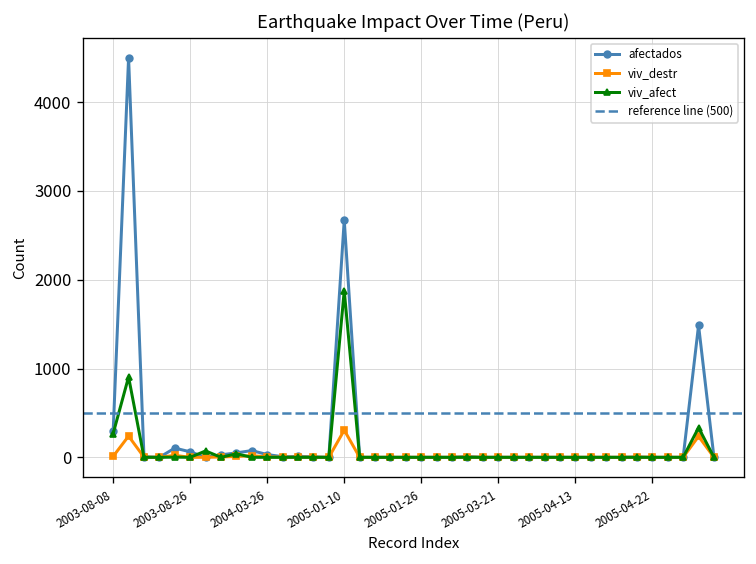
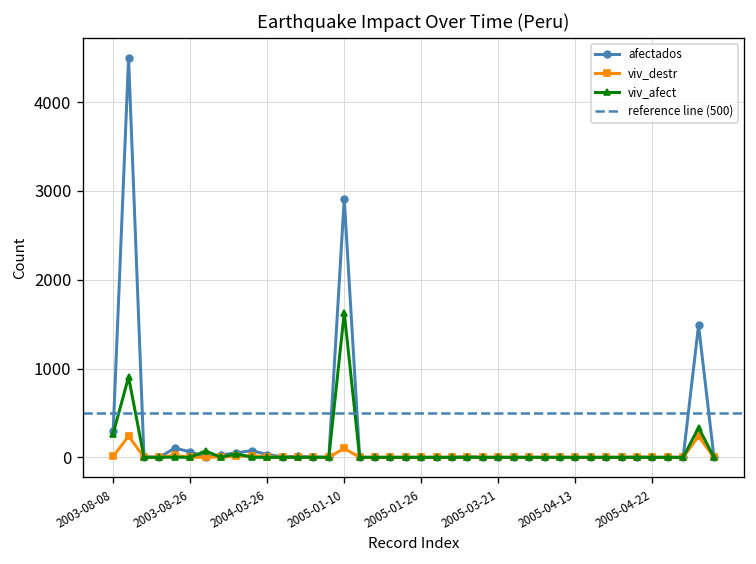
afectados, 2005-01-10: 2700 -> 2900
viv_destr, 2005-01-10: 300 -> 100
viv_afect, 2005-01-10: 1900 -> 1600
